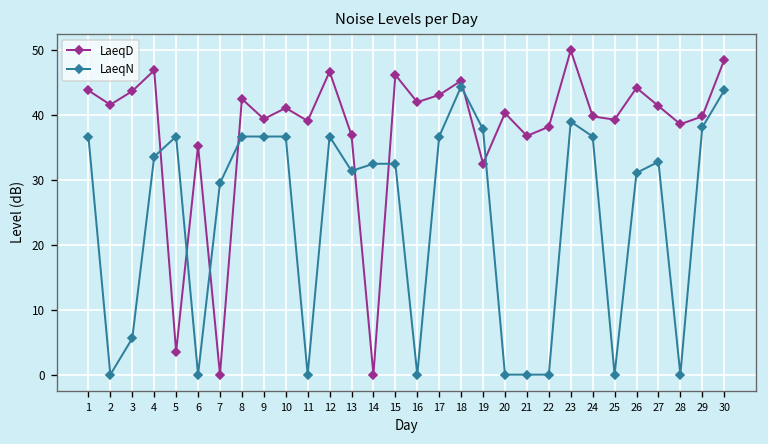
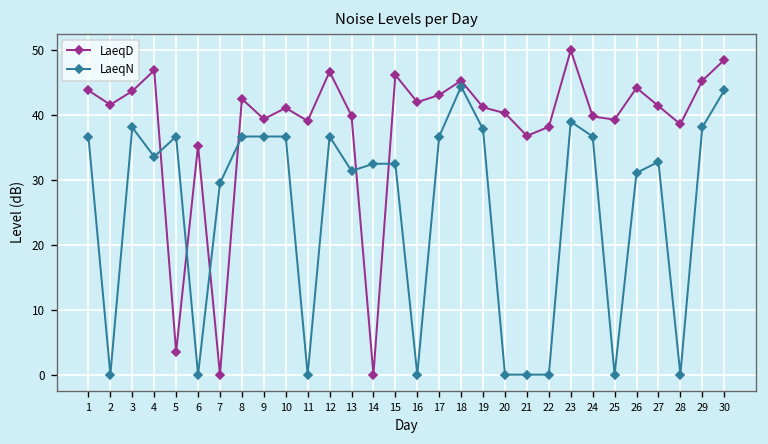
LaeqN, 3: 6 -> 38
LaeqD, 13: 37 -> 40
LaeqD, 19: 33 -> 41
LaeqD, 29: 40 -> 45
